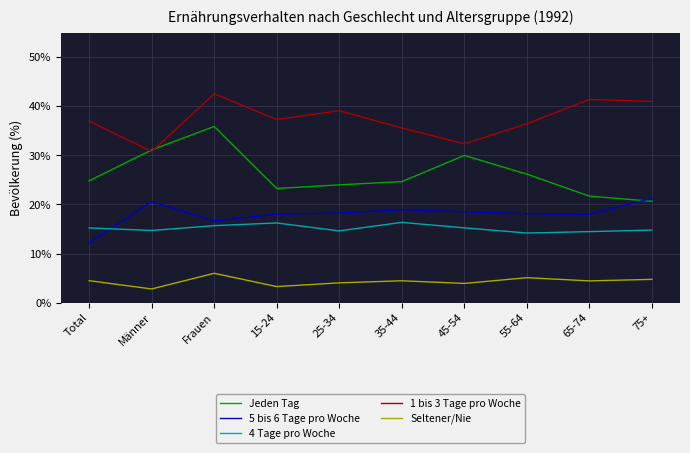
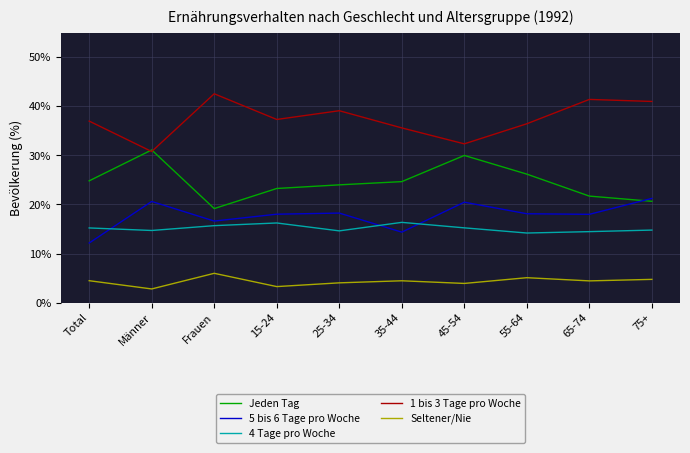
Jeden Tag, Frauen: 36% -> 19%
5 bis 6 Tage pro Woche, 35-44: 19% -> 14%
5 bis 6 Tage pro Woche, 45-54: 19% -> 20%
